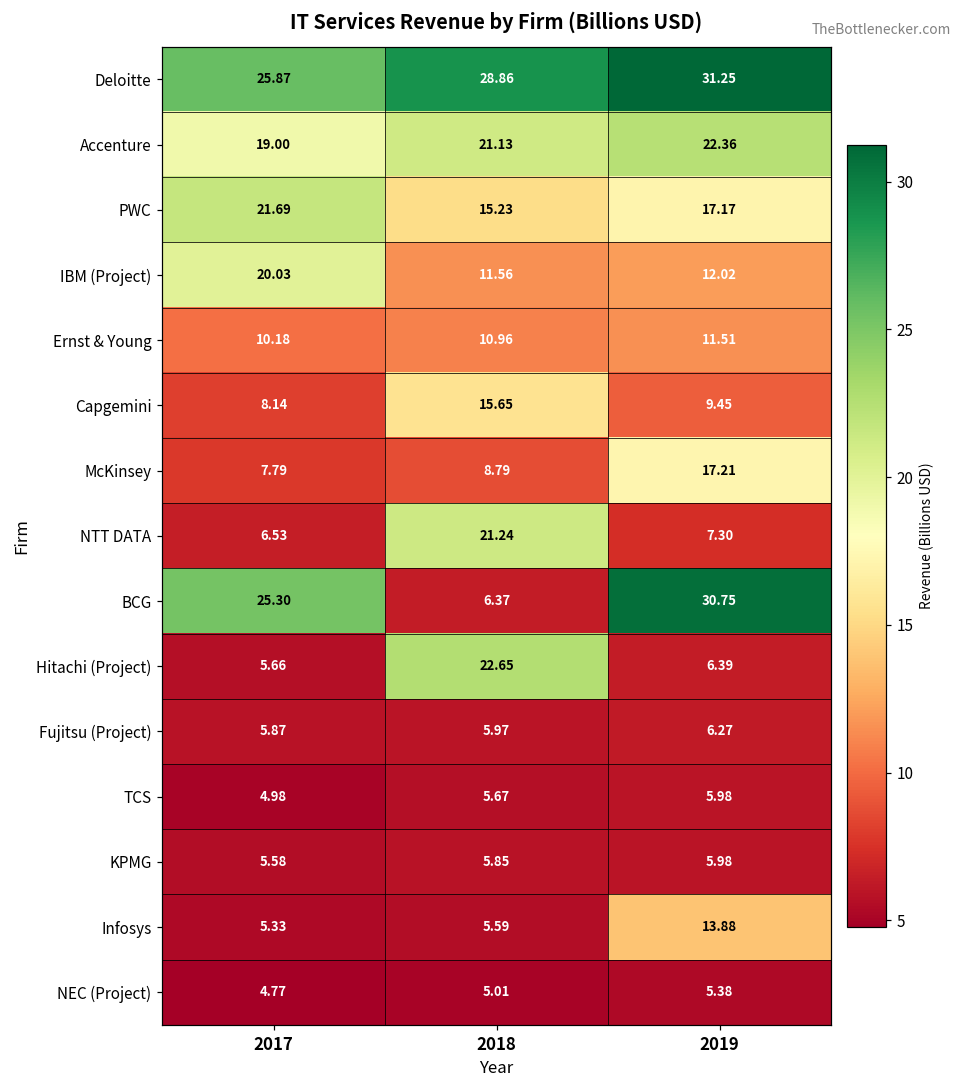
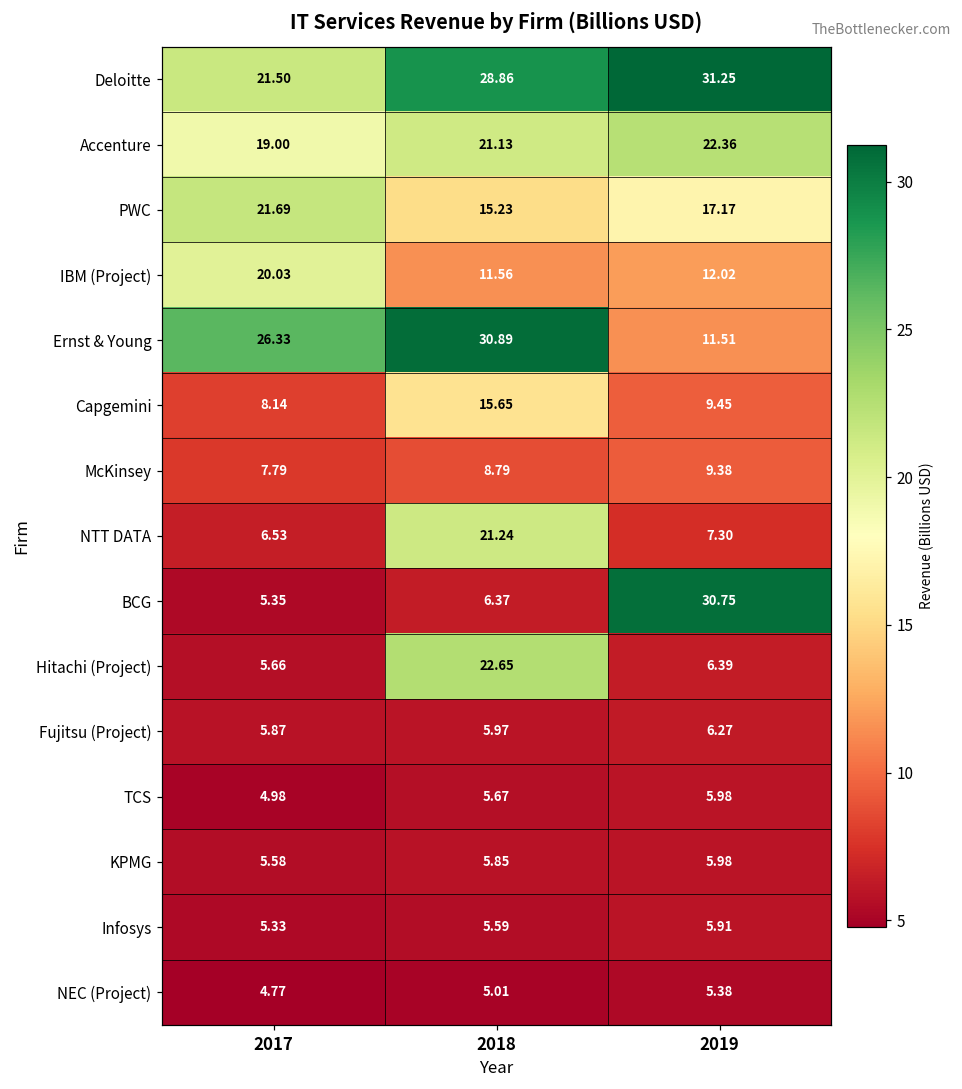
Deloitte, 2017: 25.87 -> 21.50
Ernst & Young, 2017: 10.18 -> 26.33
Ernst & Young, 2018: 10.96 -> 30.89
McKinsey, 2019: 17.21 -> 9.38
BCG, 2017: 25.30 -> 5.35
Infosys, 2019: 13.88 -> 5.91
